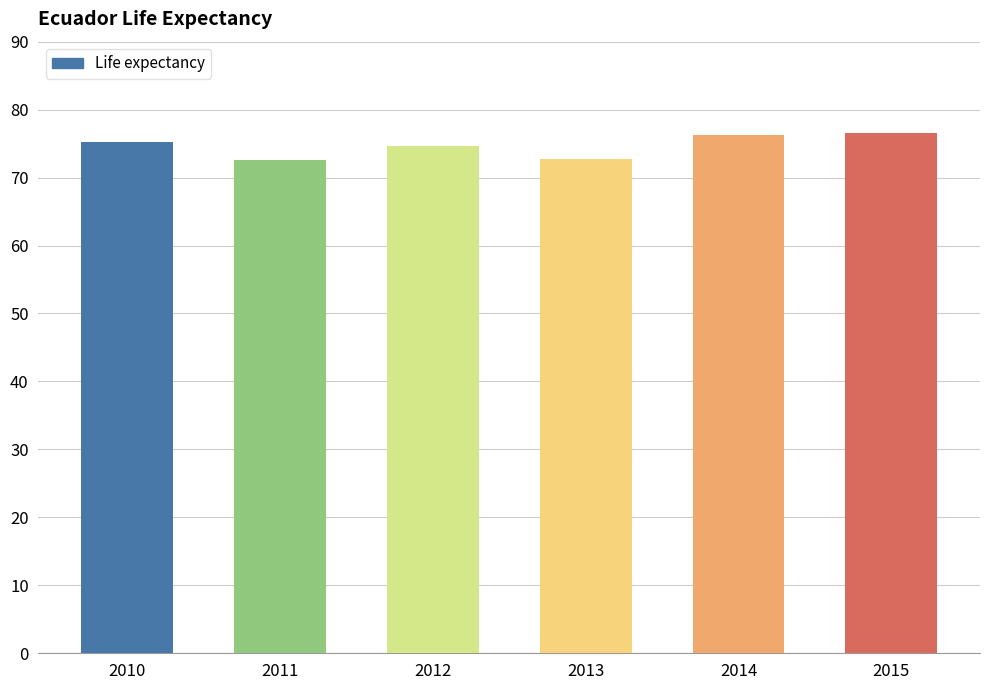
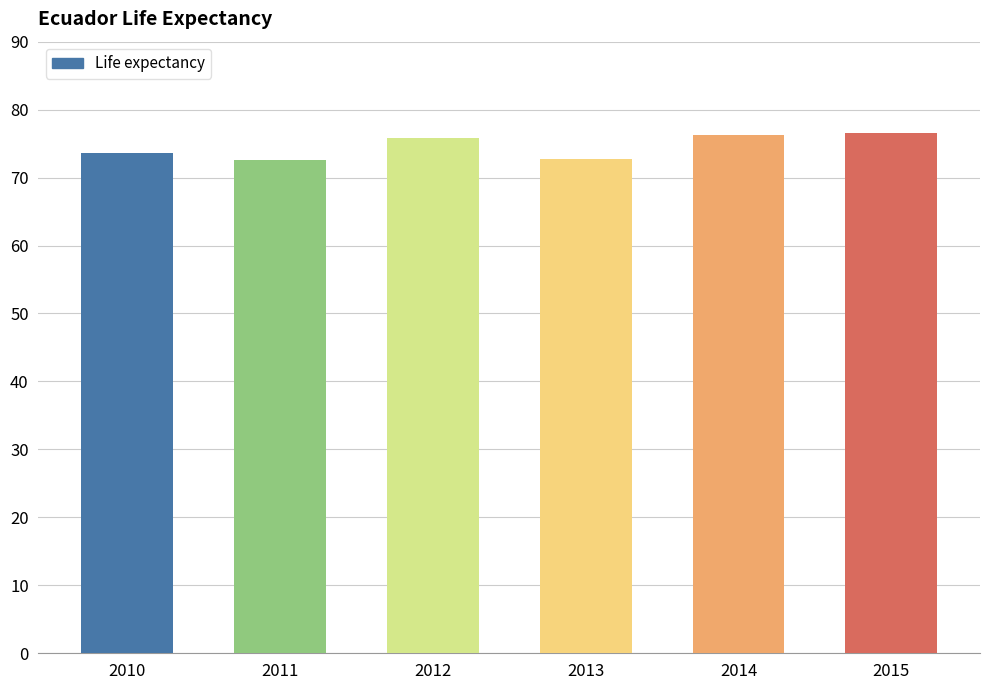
2010: 75 -> 74
2012: 75 -> 76
